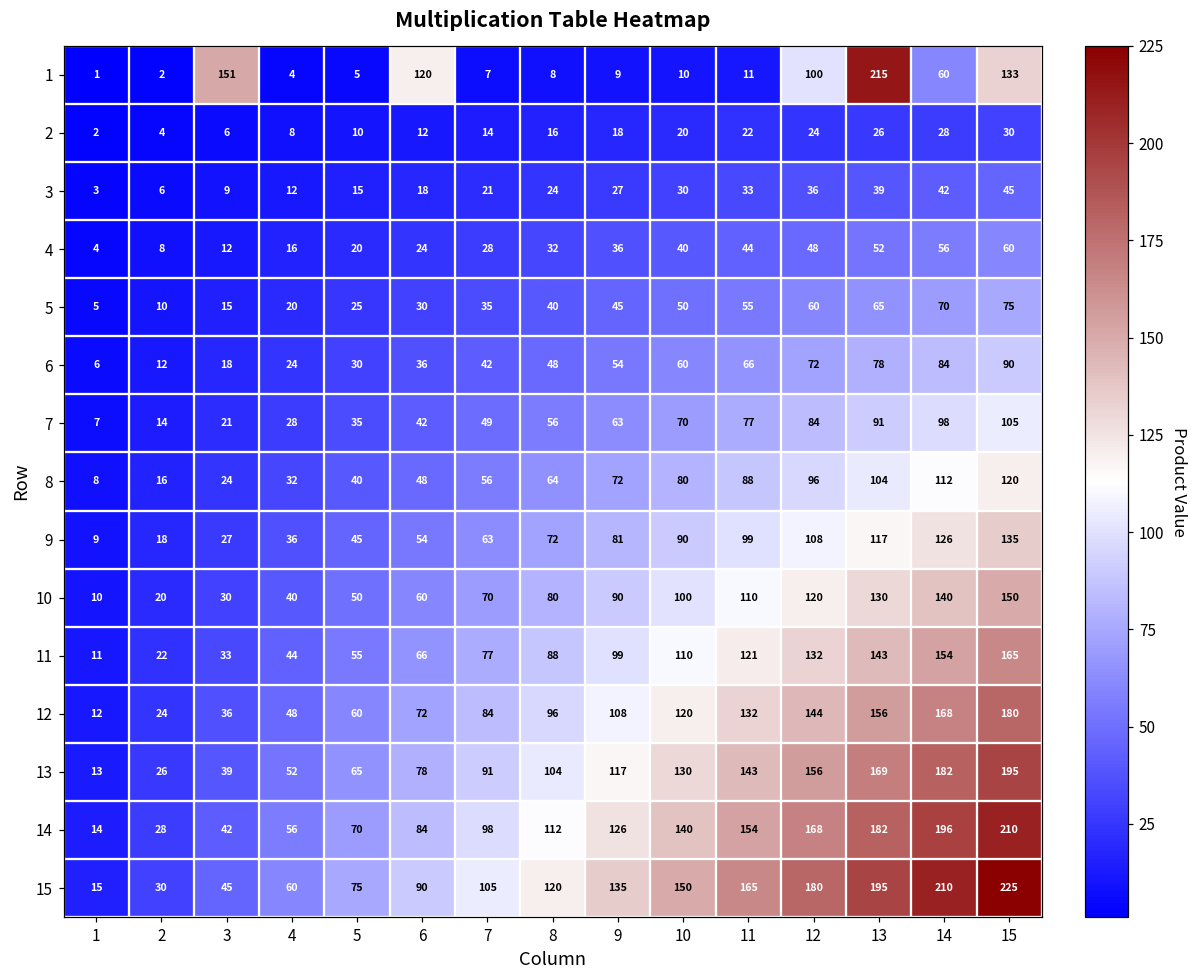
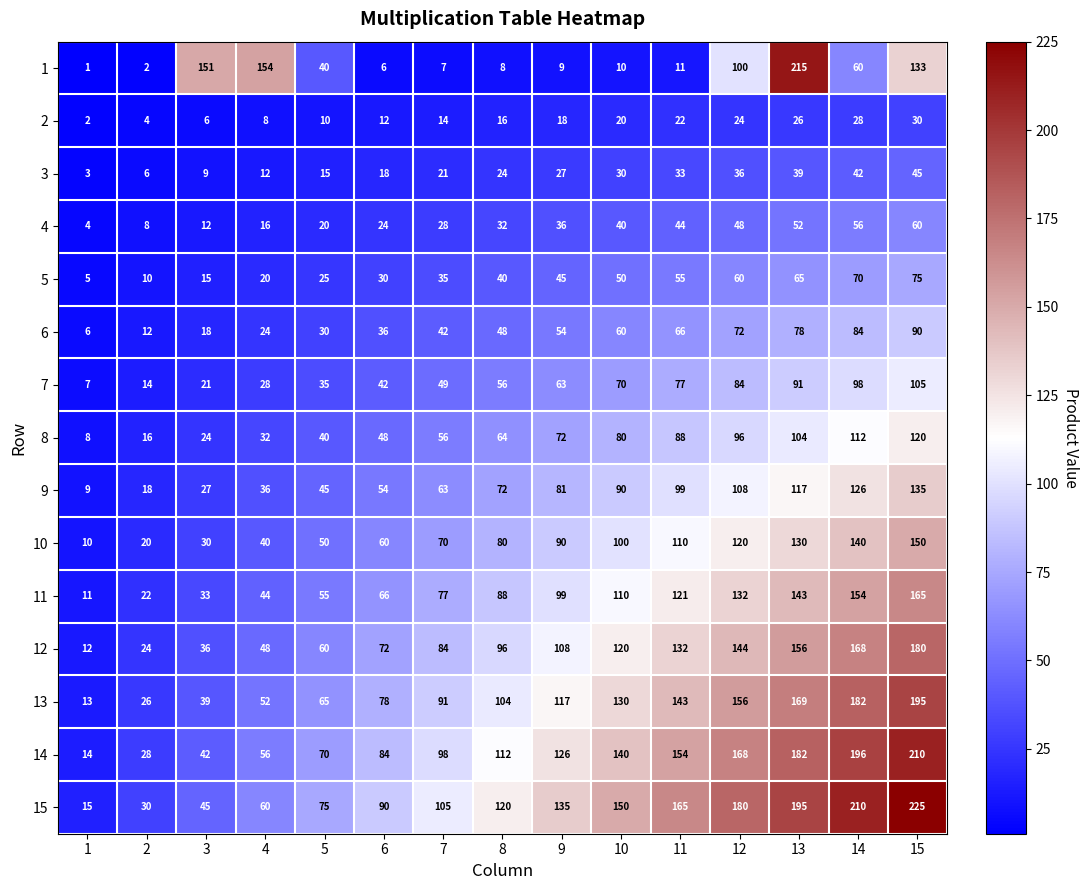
1, 4: 4 -> 154
1, 5: 5 -> 40
1, 6: 120 -> 6
